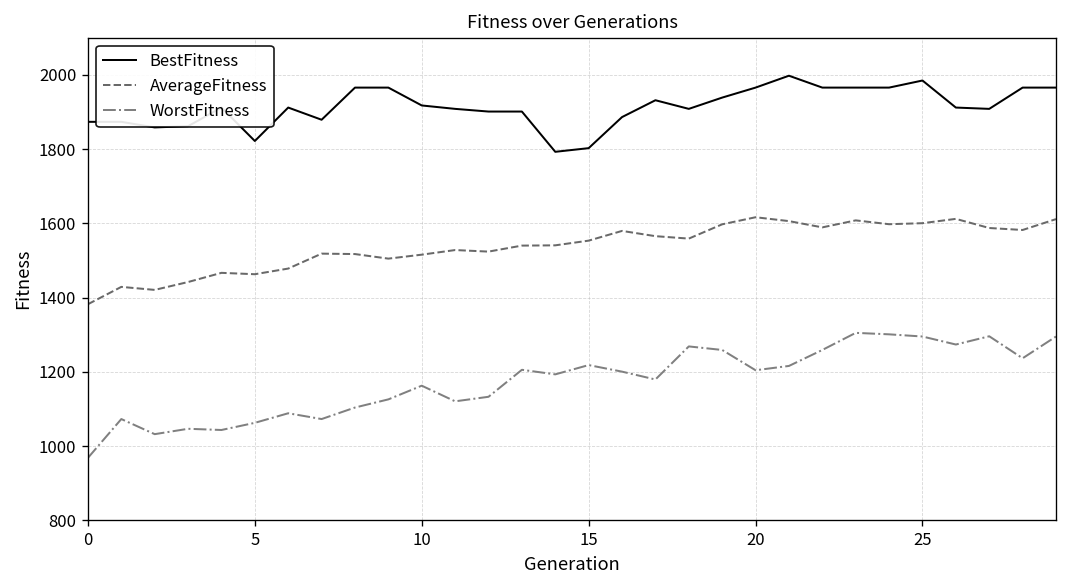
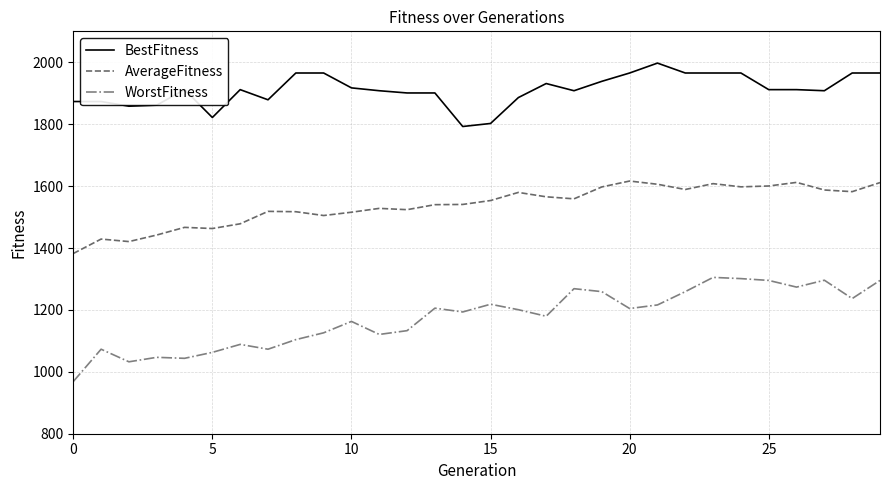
BestFitness, 25: 1980 -> 1910
